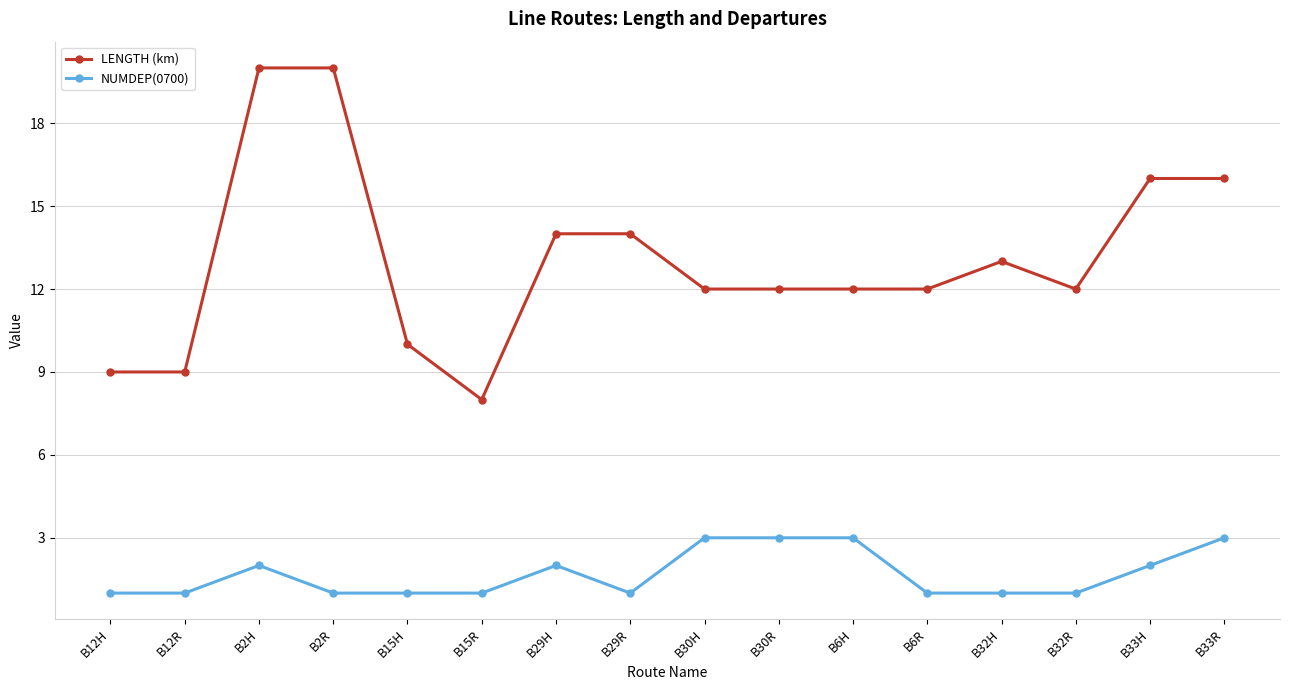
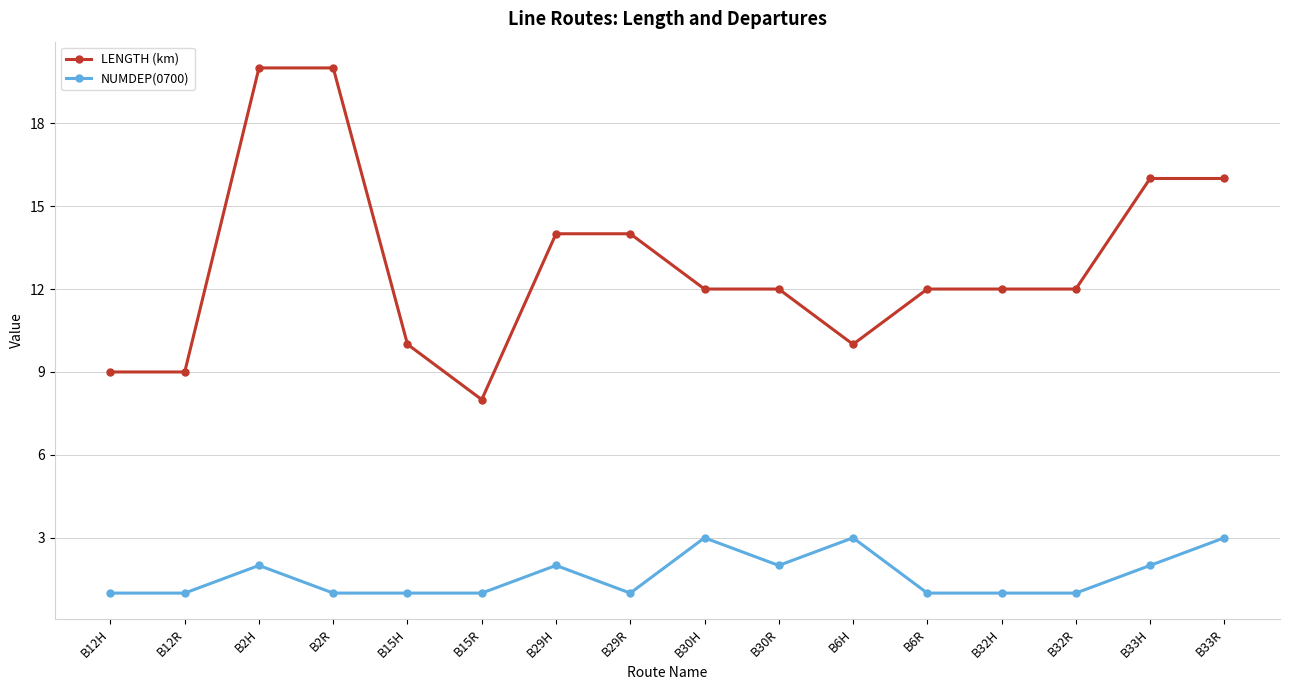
NUMDEP(0700), B30R: 3 -> 2
LENGTH (km), B6H: 12 -> 10
LENGTH (km), B32H: 13 -> 12
